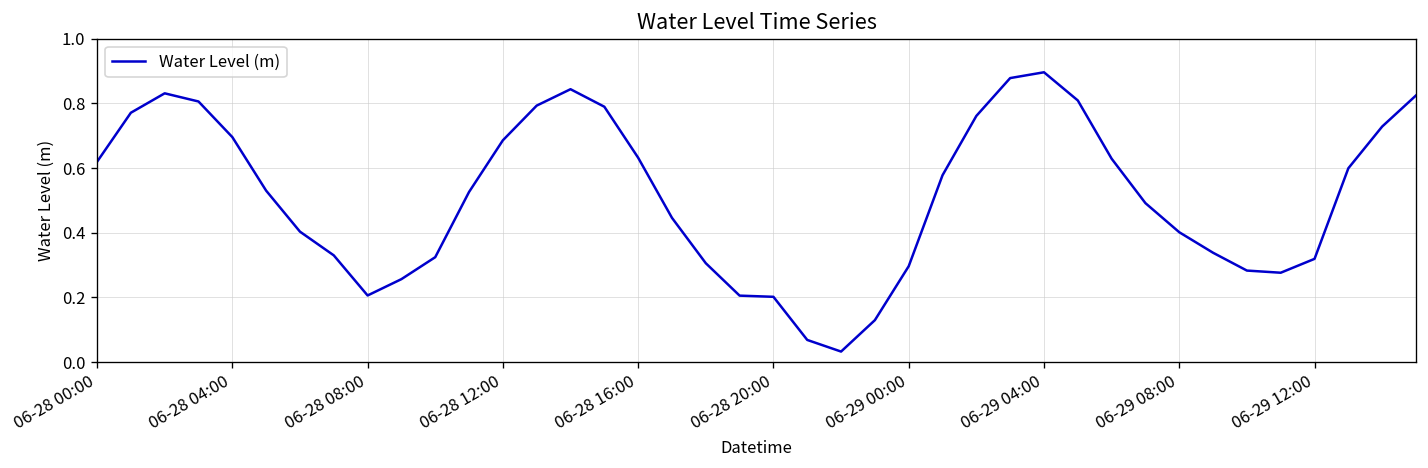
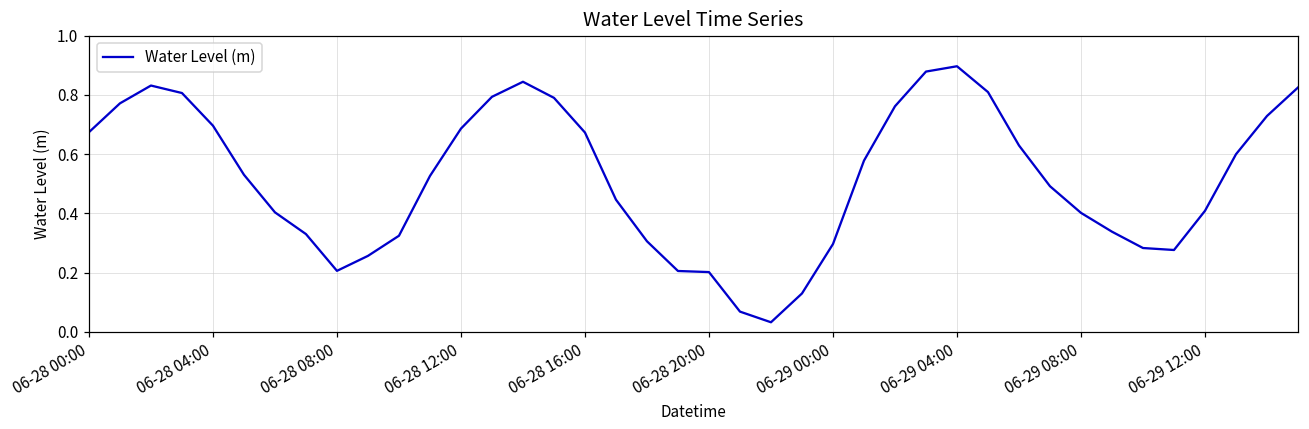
06-28 00:00: 0.62 -> 0.67
06-28 16:00: 0.63 -> 0.67
06-29 12:00: 0.32 -> 0.41
